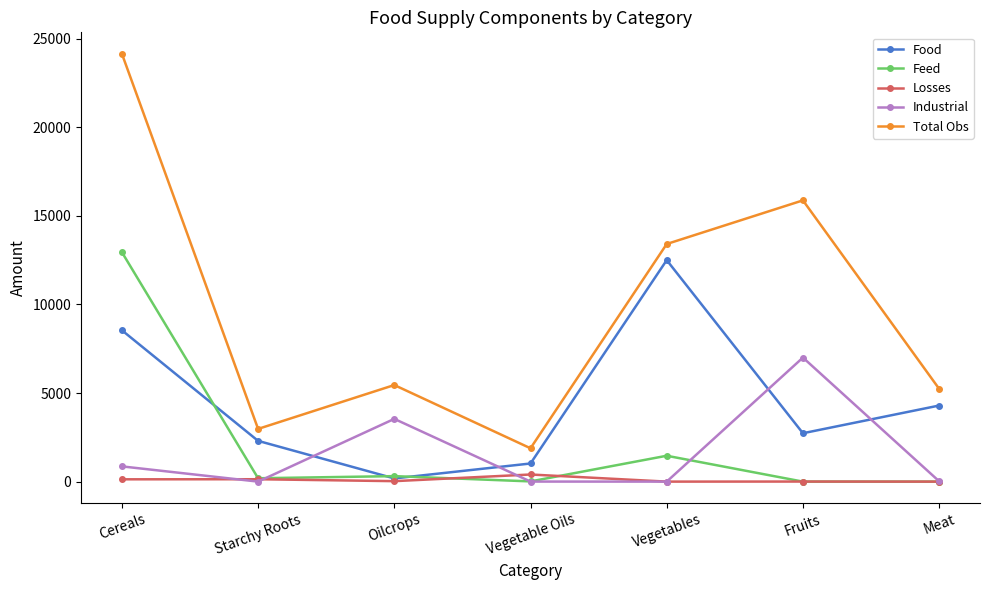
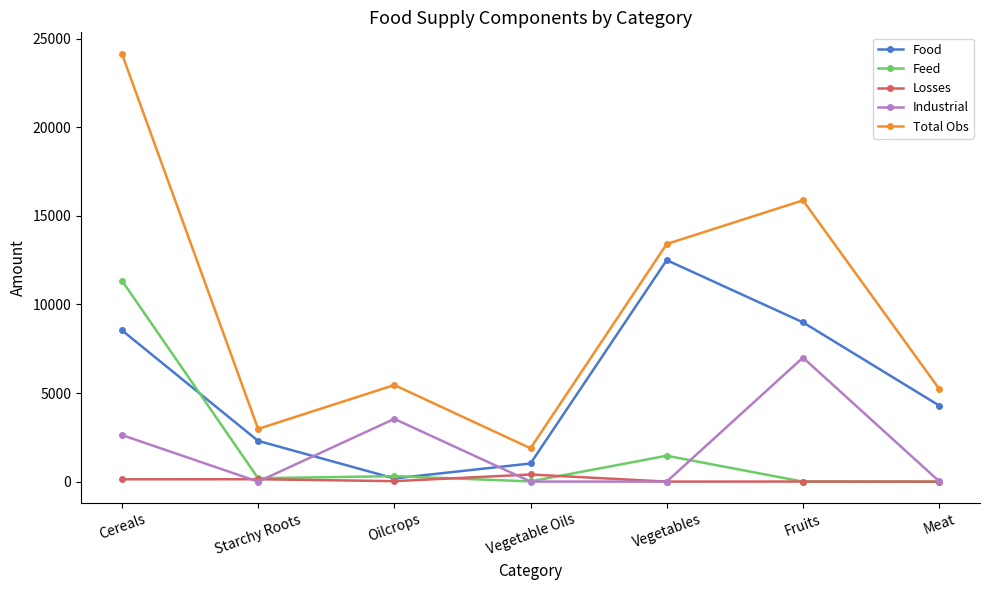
Feed, Cereals: 13000 -> 11300
Industrial, Cereals: 900 -> 2600
Food, Fruits: 2700 -> 9000
